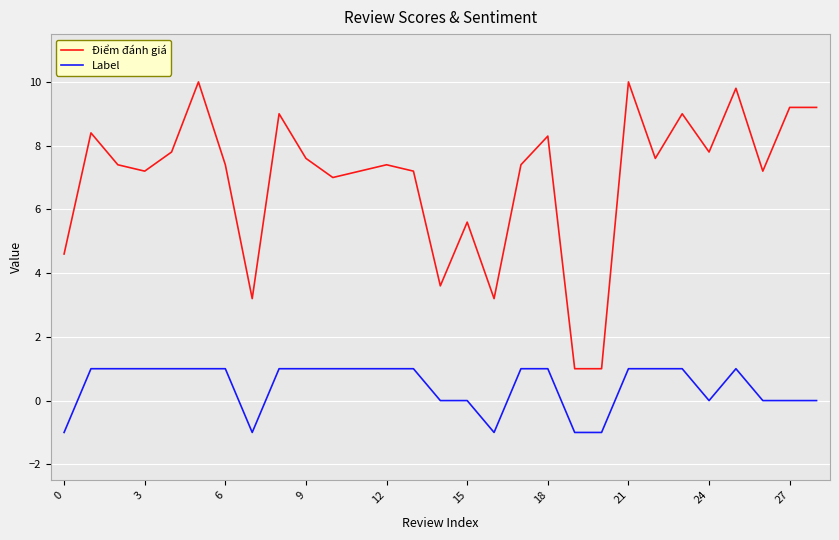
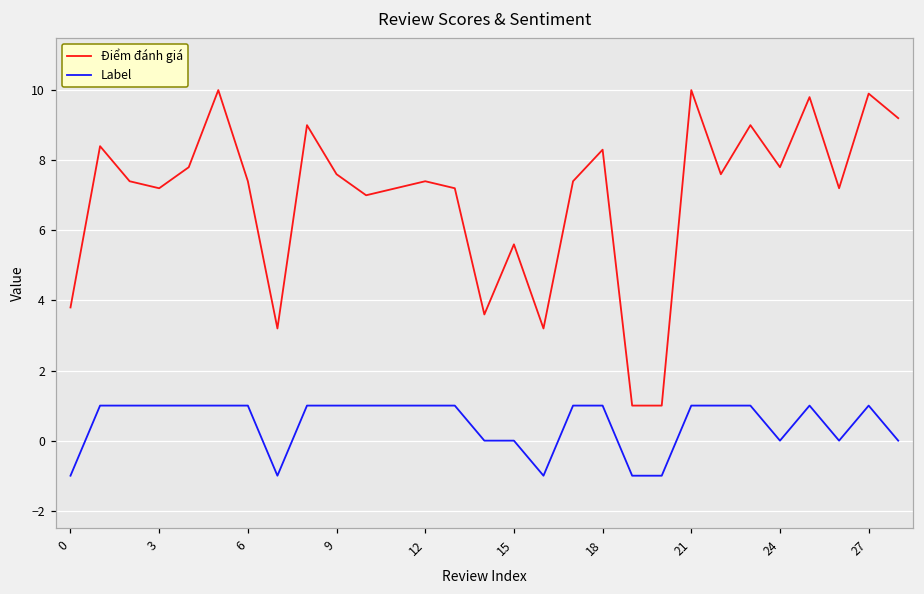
Điểm đánh giá, 0: 4.6 -> 3.8
Điểm đánh giá, 27: 9.2 -> 9.9
Label, 27: 0 -> 1
